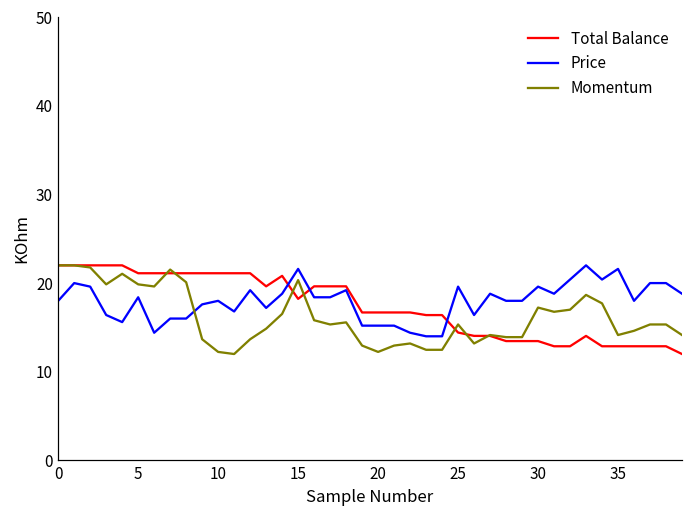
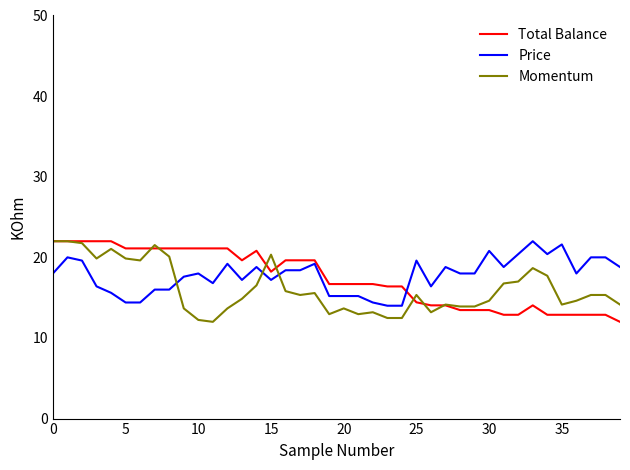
Price, 5: 18 -> 14
Price, 15: 22 -> 17
Momentum, 20: 12 -> 14
Price, 30: 20 -> 21
Momentum, 30: 17 -> 15
